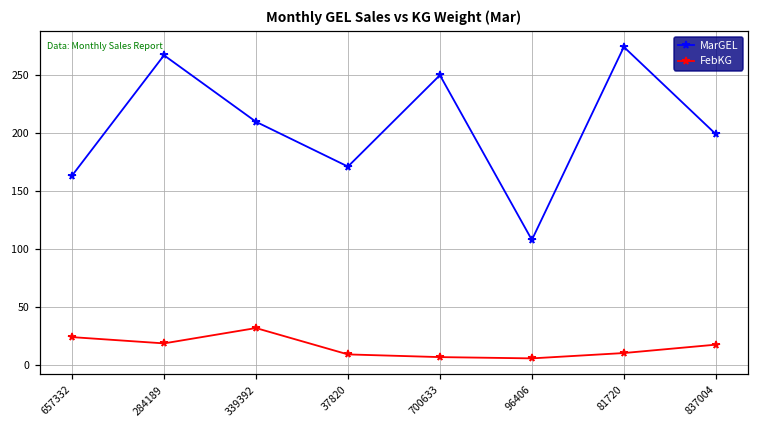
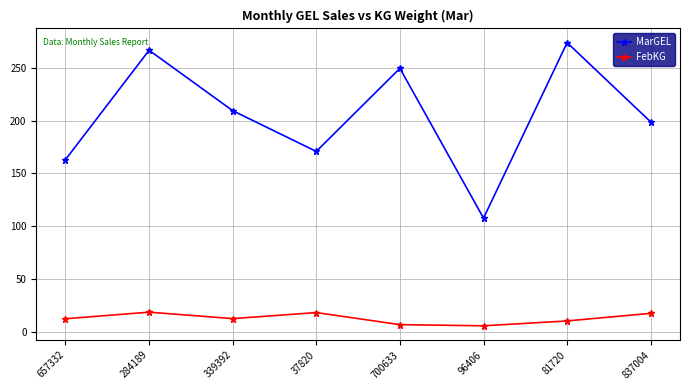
FebKG, 657332: 24 -> 12
FebKG, 339392: 32 -> 12
FebKG, 37820: 9 -> 18
